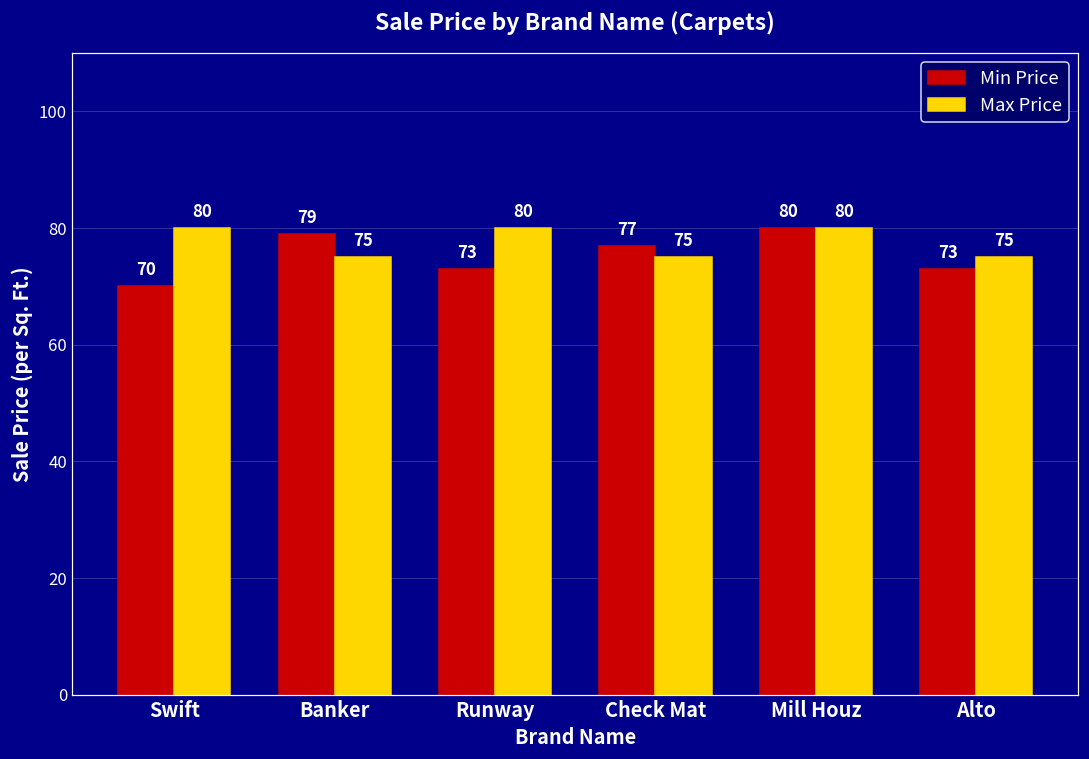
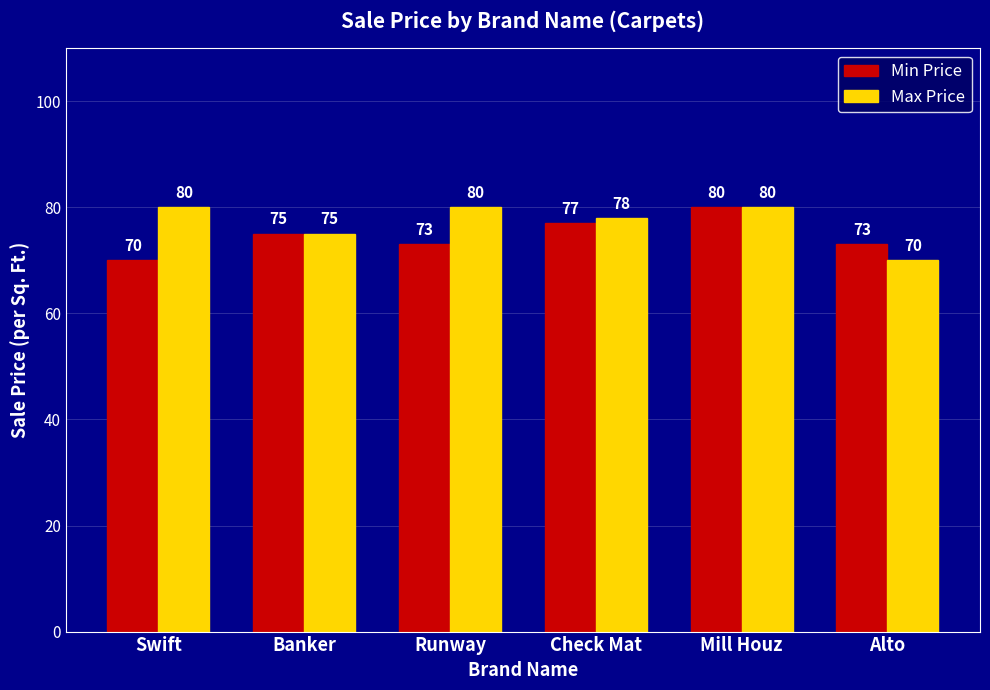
Min Price, Banker: 79 -> 75
Max Price, Check Mat: 75 -> 78
Max Price, Alto: 75 -> 70
